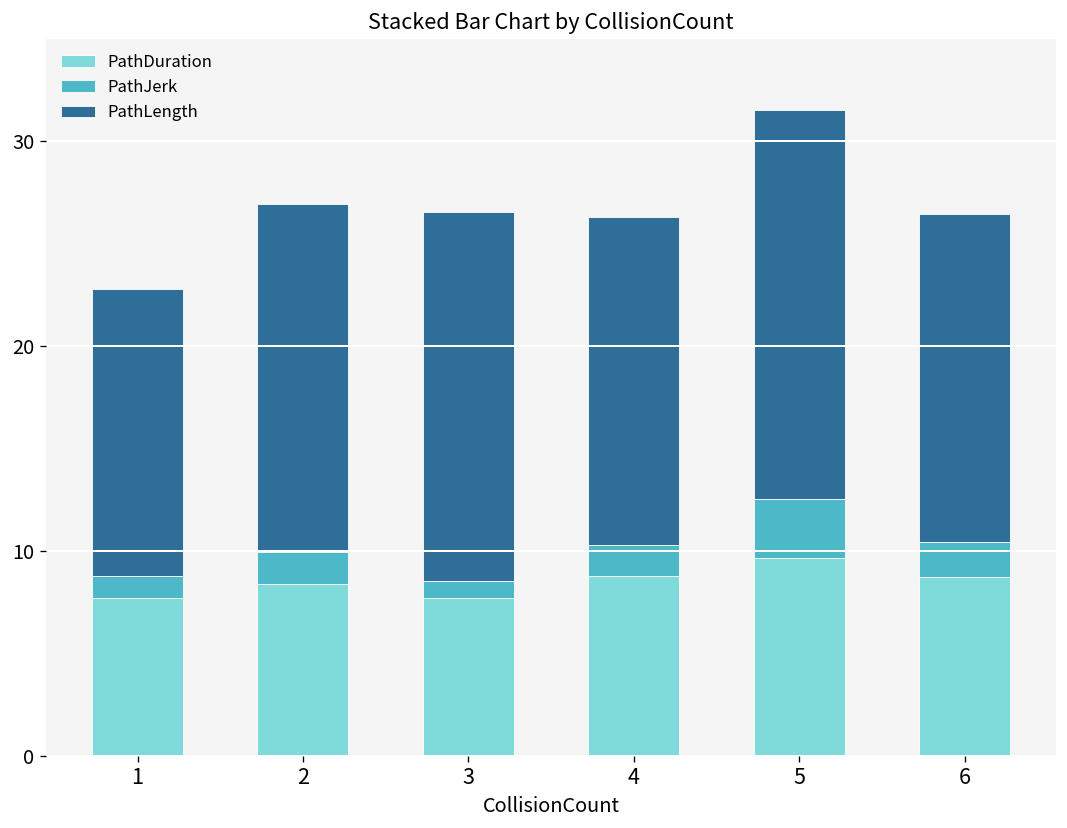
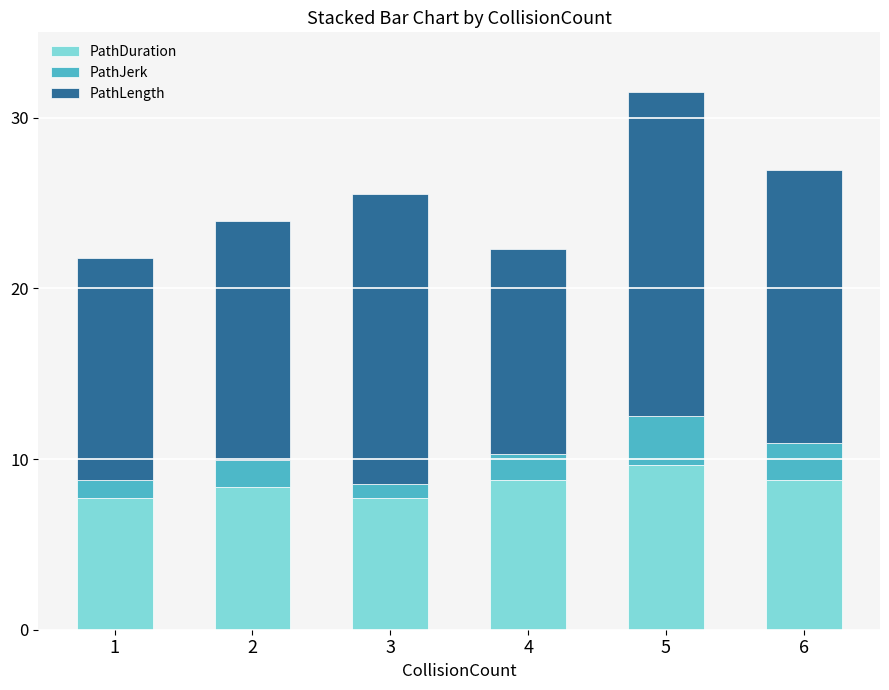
PathLength, 1: 14 -> 13
PathLength, 2: 17 -> 14
PathLength, 3: 18 -> 17
PathLength, 4: 16 -> 12
PathJerk, 6: 1.7 -> 2.2
